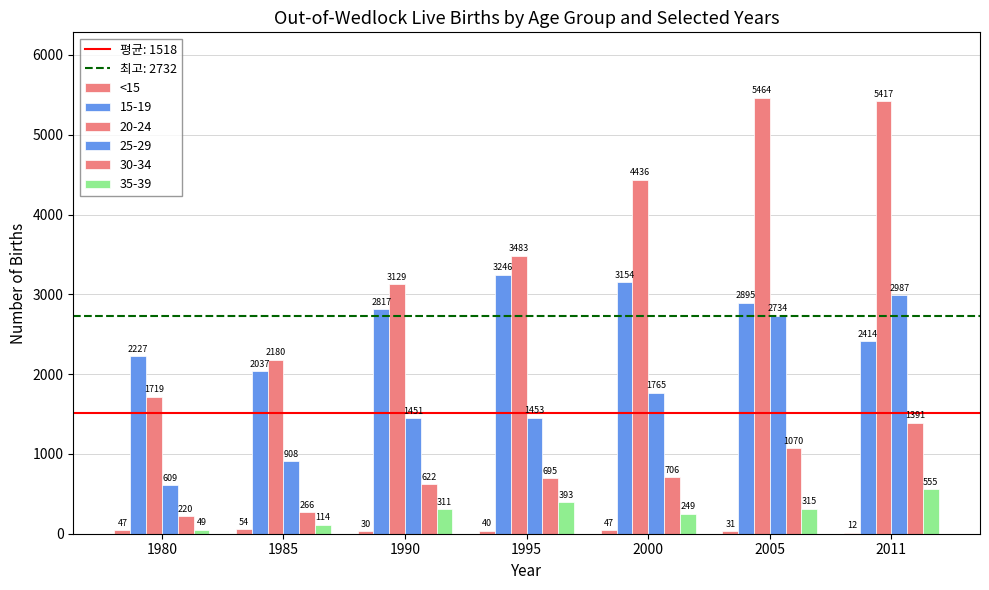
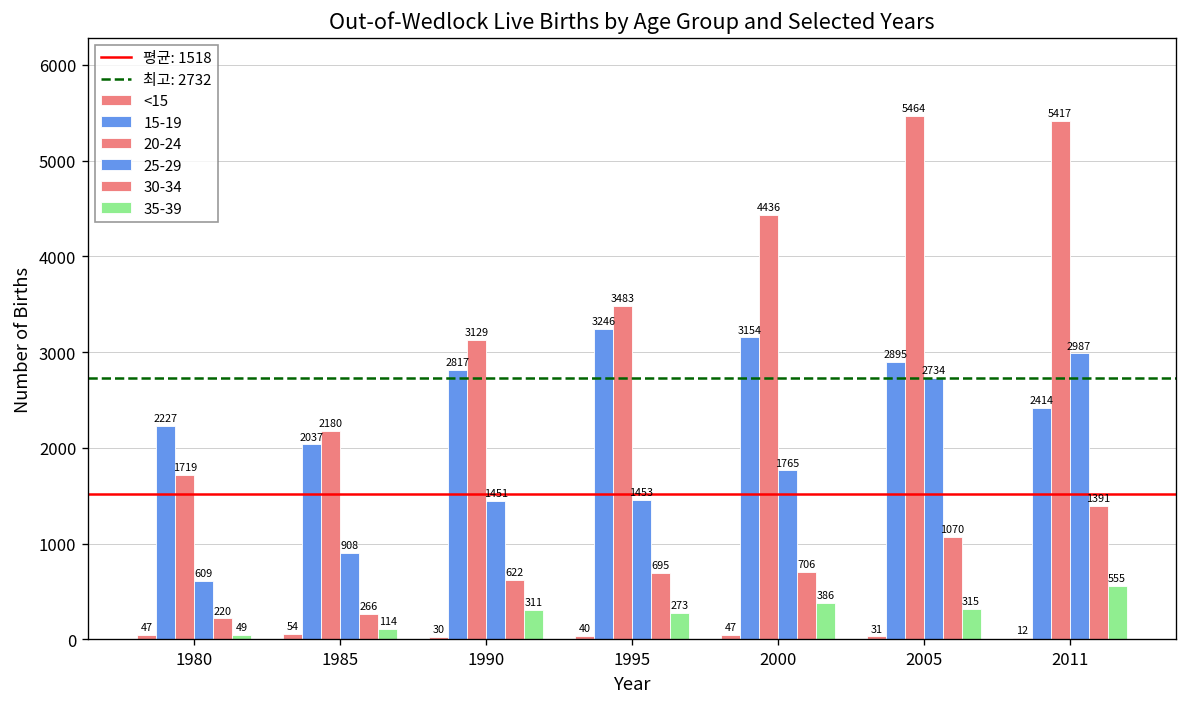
35-39, 1995: 393 -> 273
35-39, 2000: 249 -> 386
